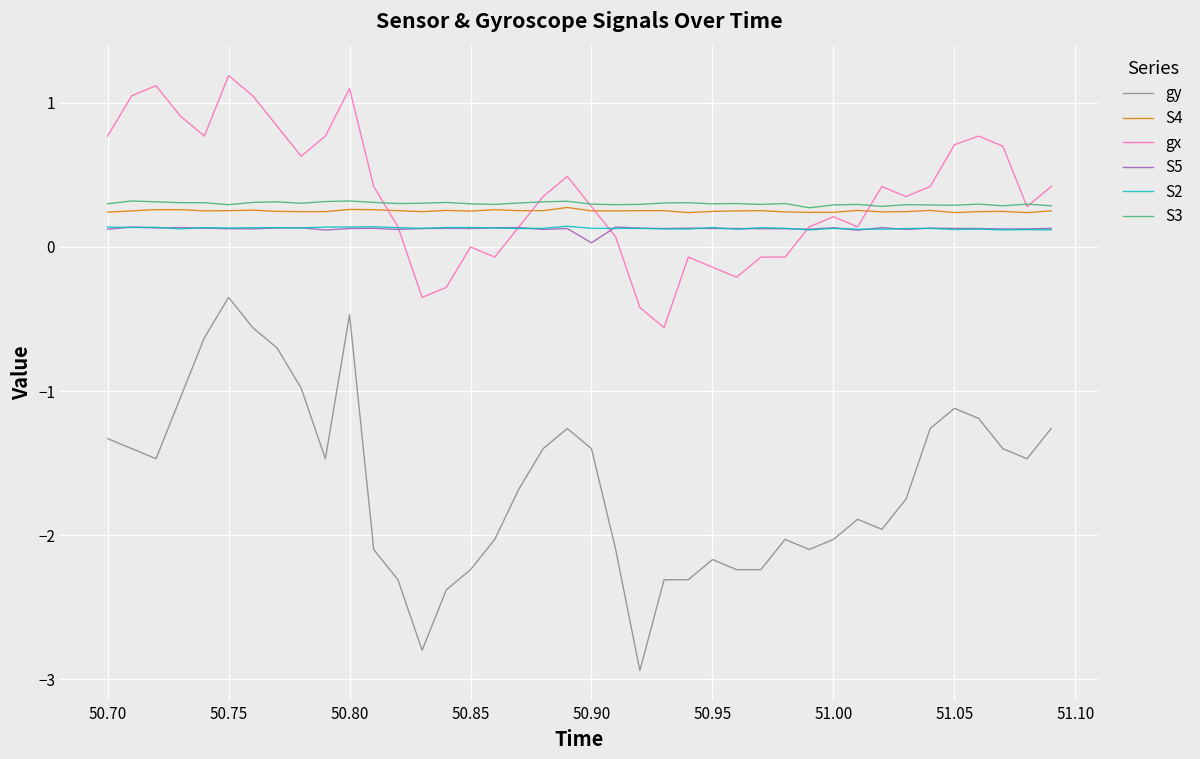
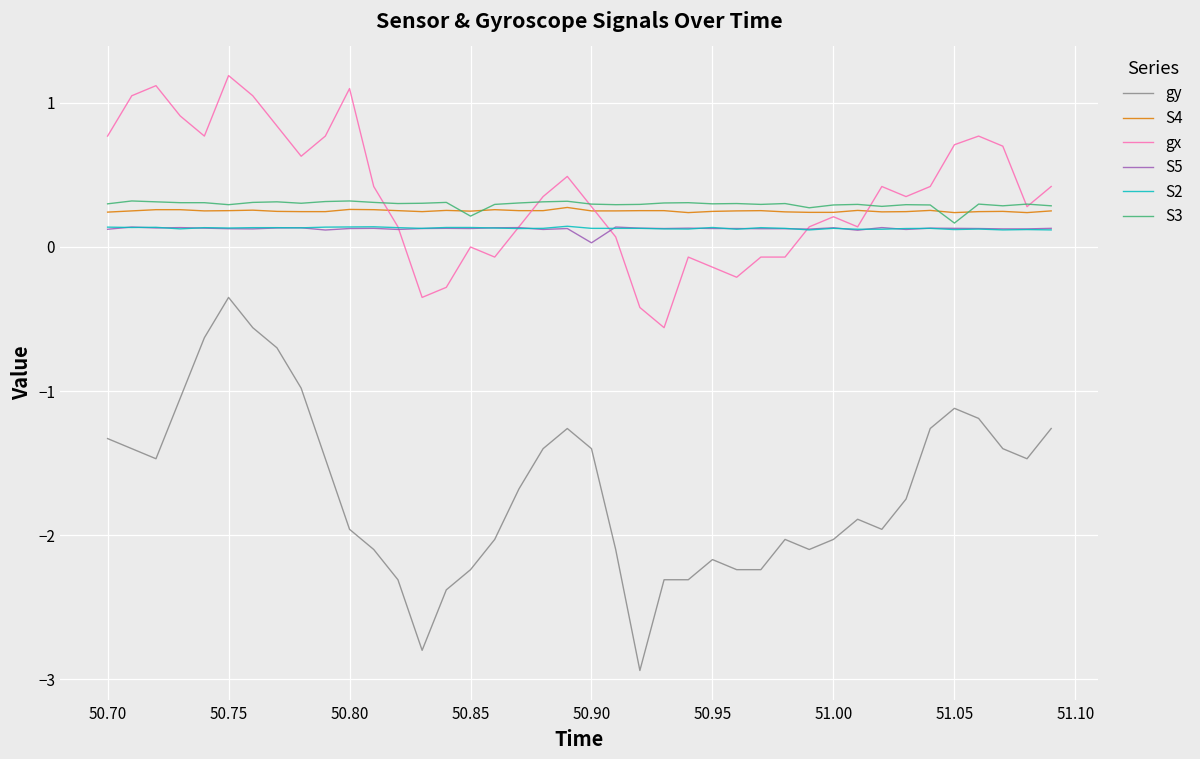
gy, 50.80: -0.47 -> -1.96
S3, 50.85: 0.30 -> 0.21
S3, 51.05: 0.29 -> 0.17
